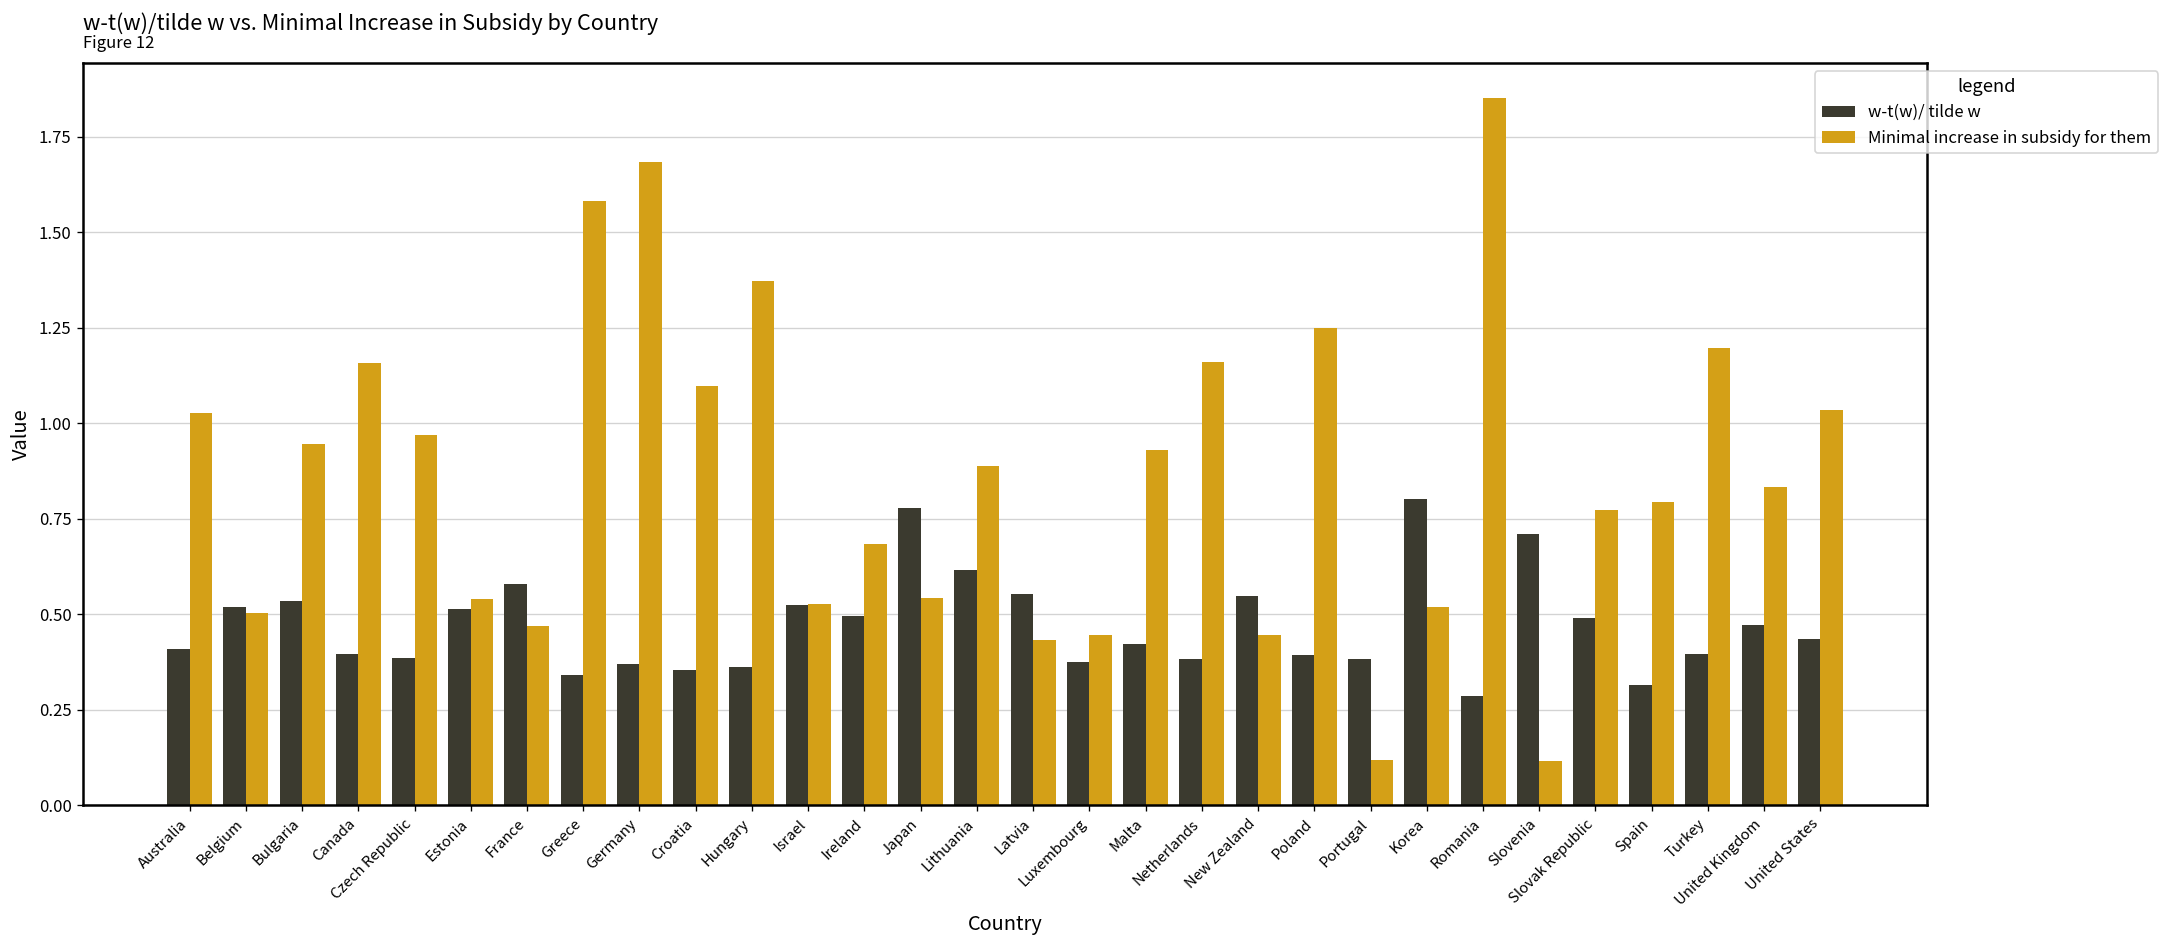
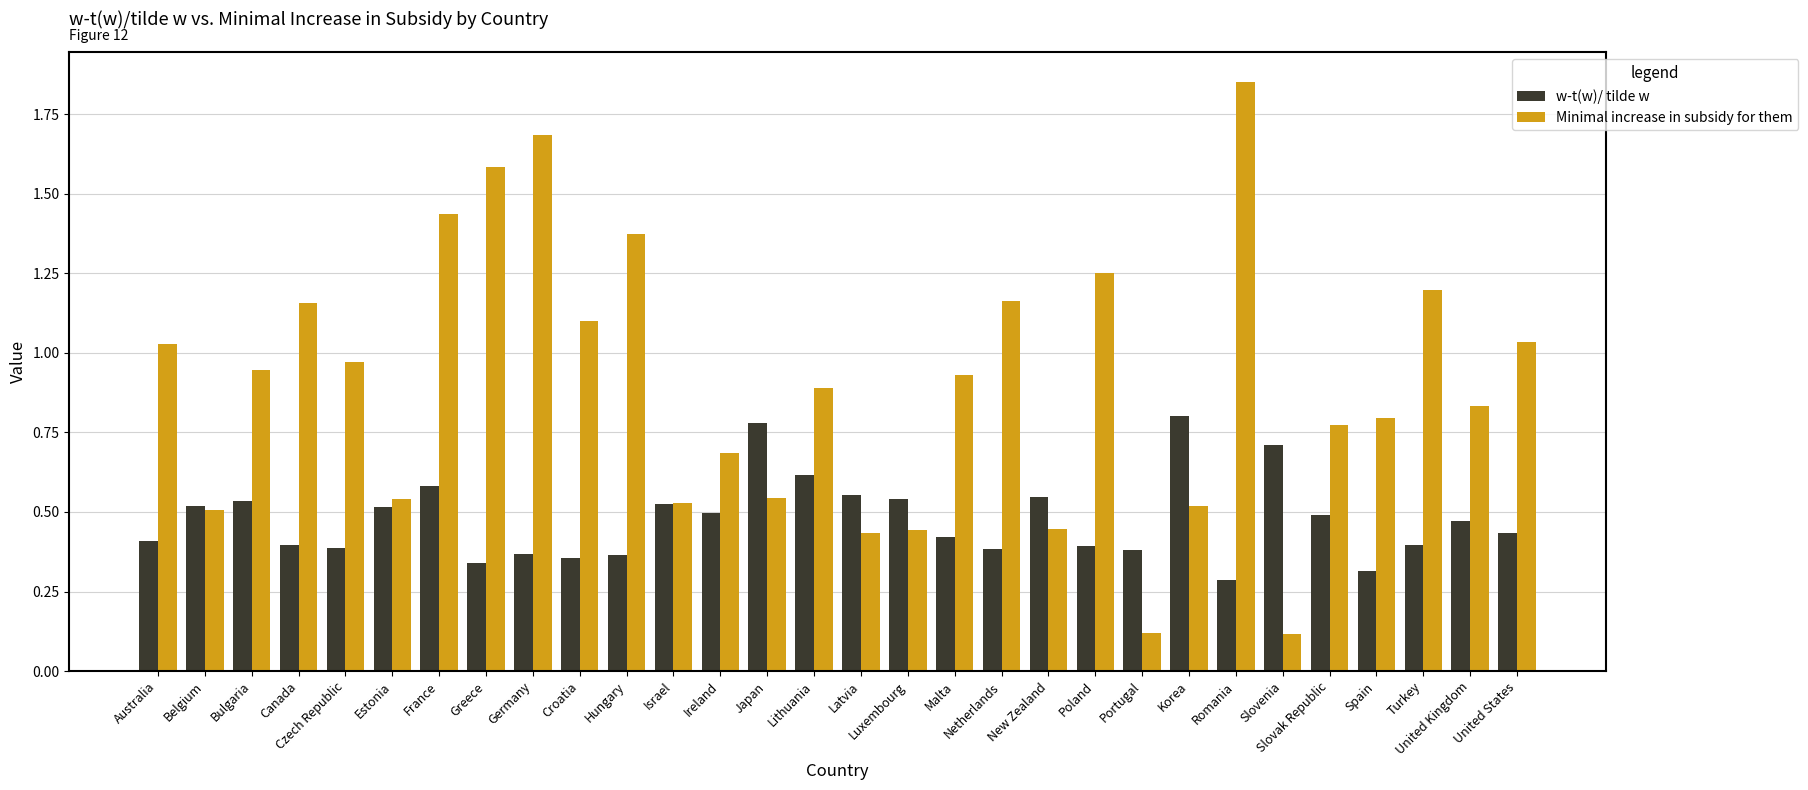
Minimal increase in subsidy for them, France: 0.47 -> 1.43
w-t(w)/ tilde w, Luxembourg: 0.38 -> 0.54
